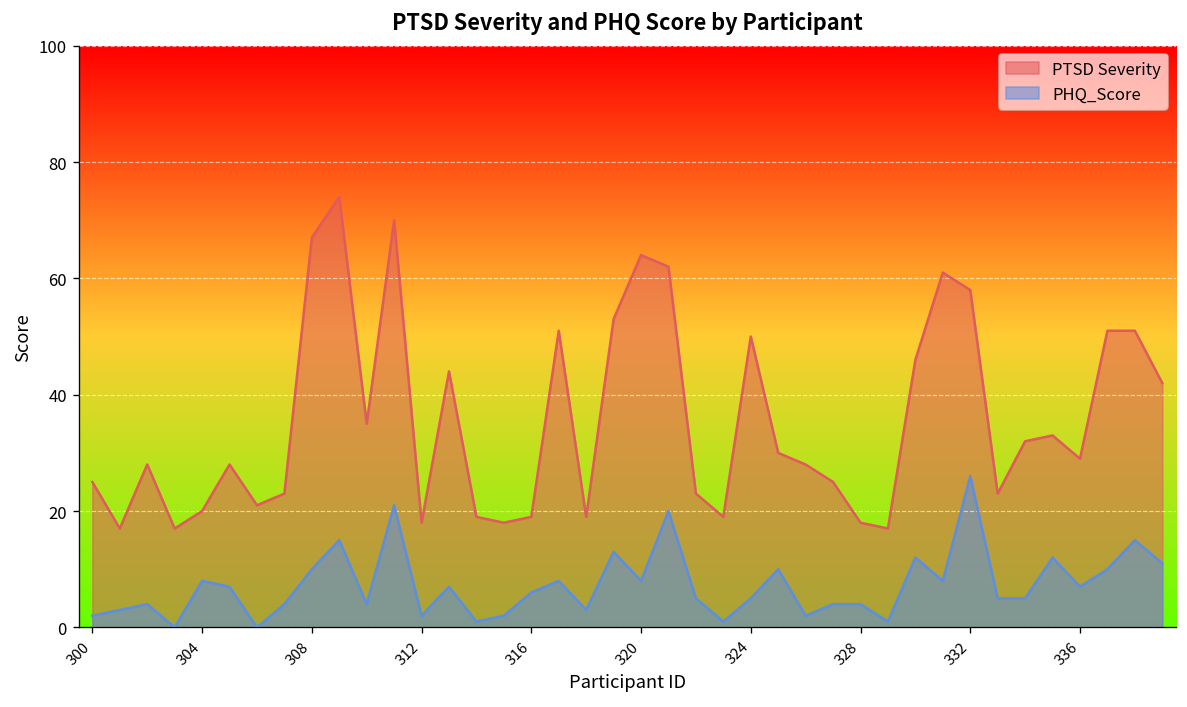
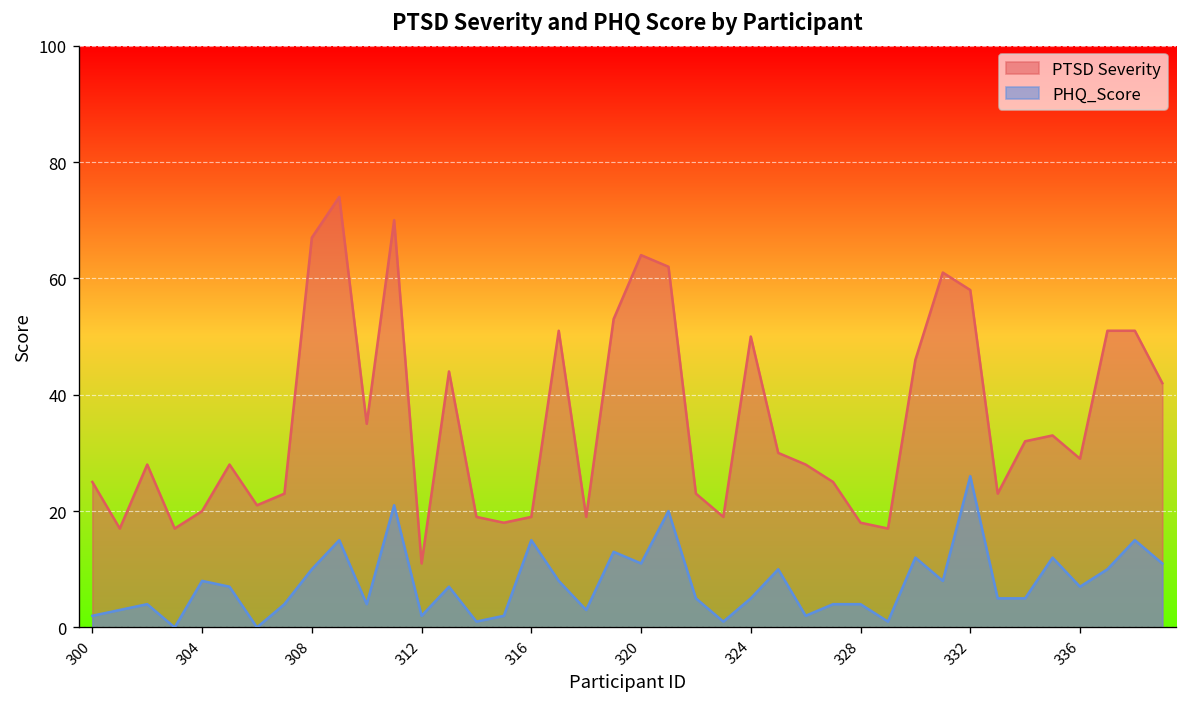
PTSD Severity, 312: 18 -> 11
PHQ_Score, 316: 6 -> 15
PHQ_Score, 320: 8 -> 11
